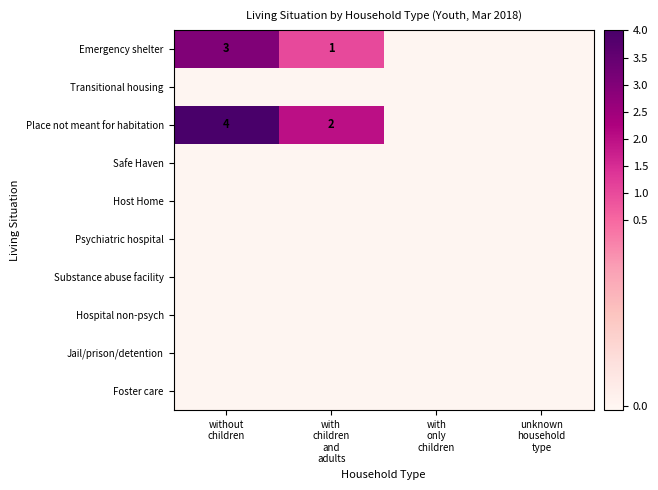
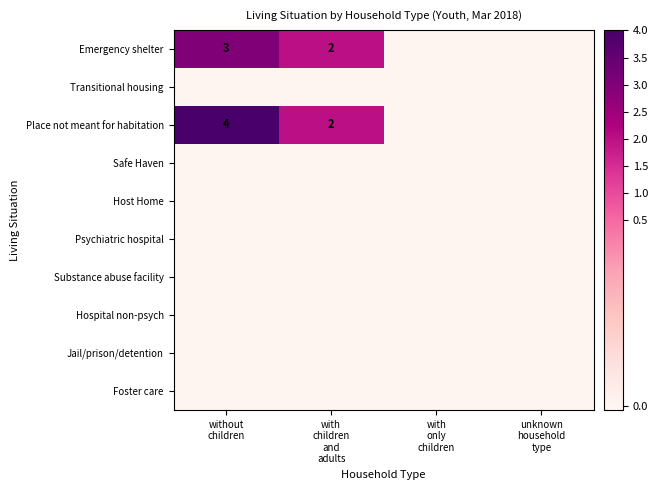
Emergency shelter, with children and adults: 1 -> 2
